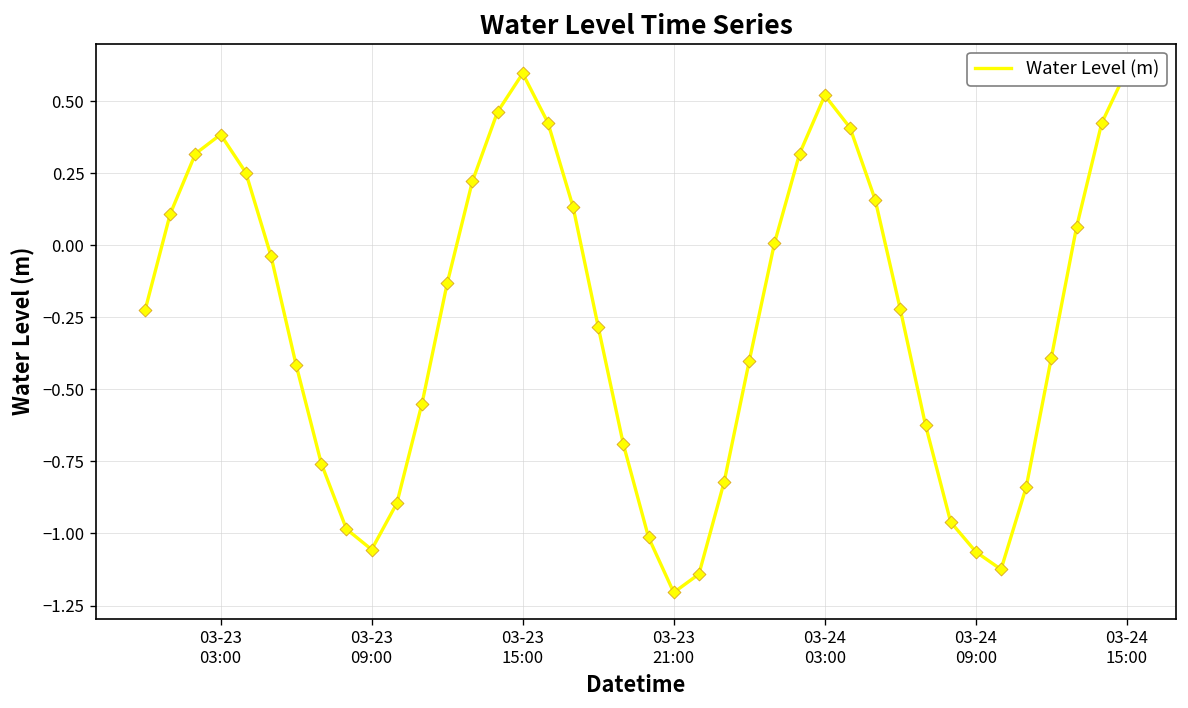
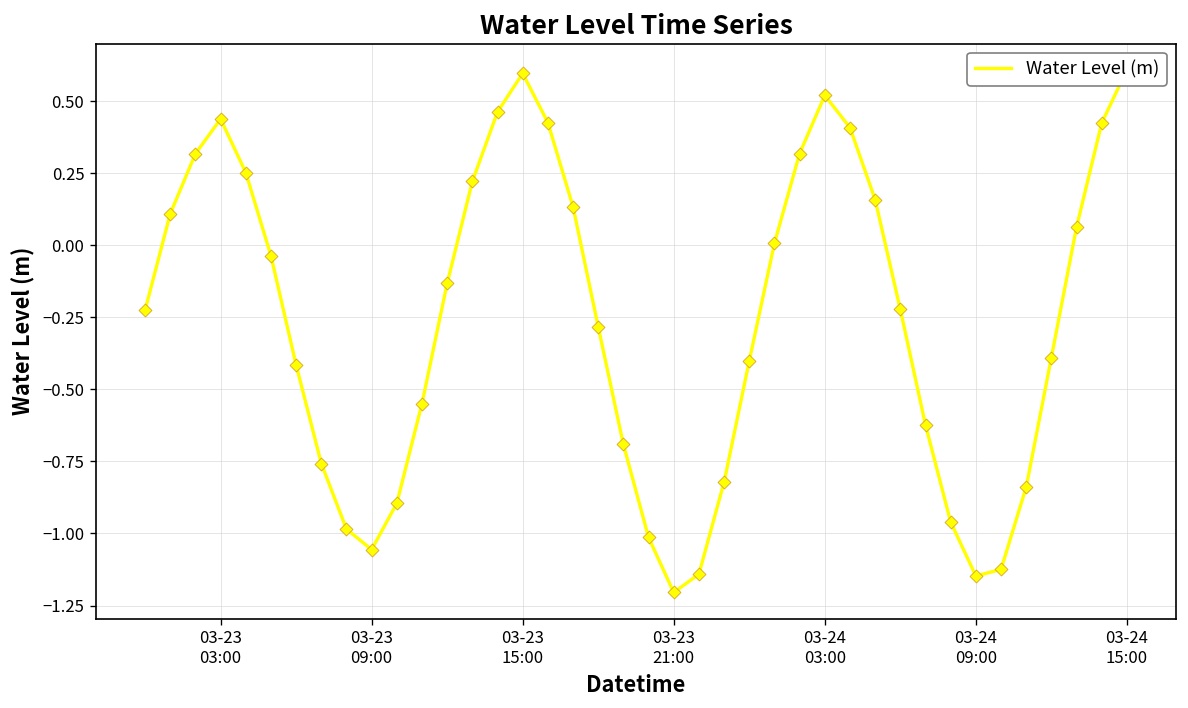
03-23 03:00: 0.38 -> 0.44
03-24 09:00: -1.06 -> -1.15
